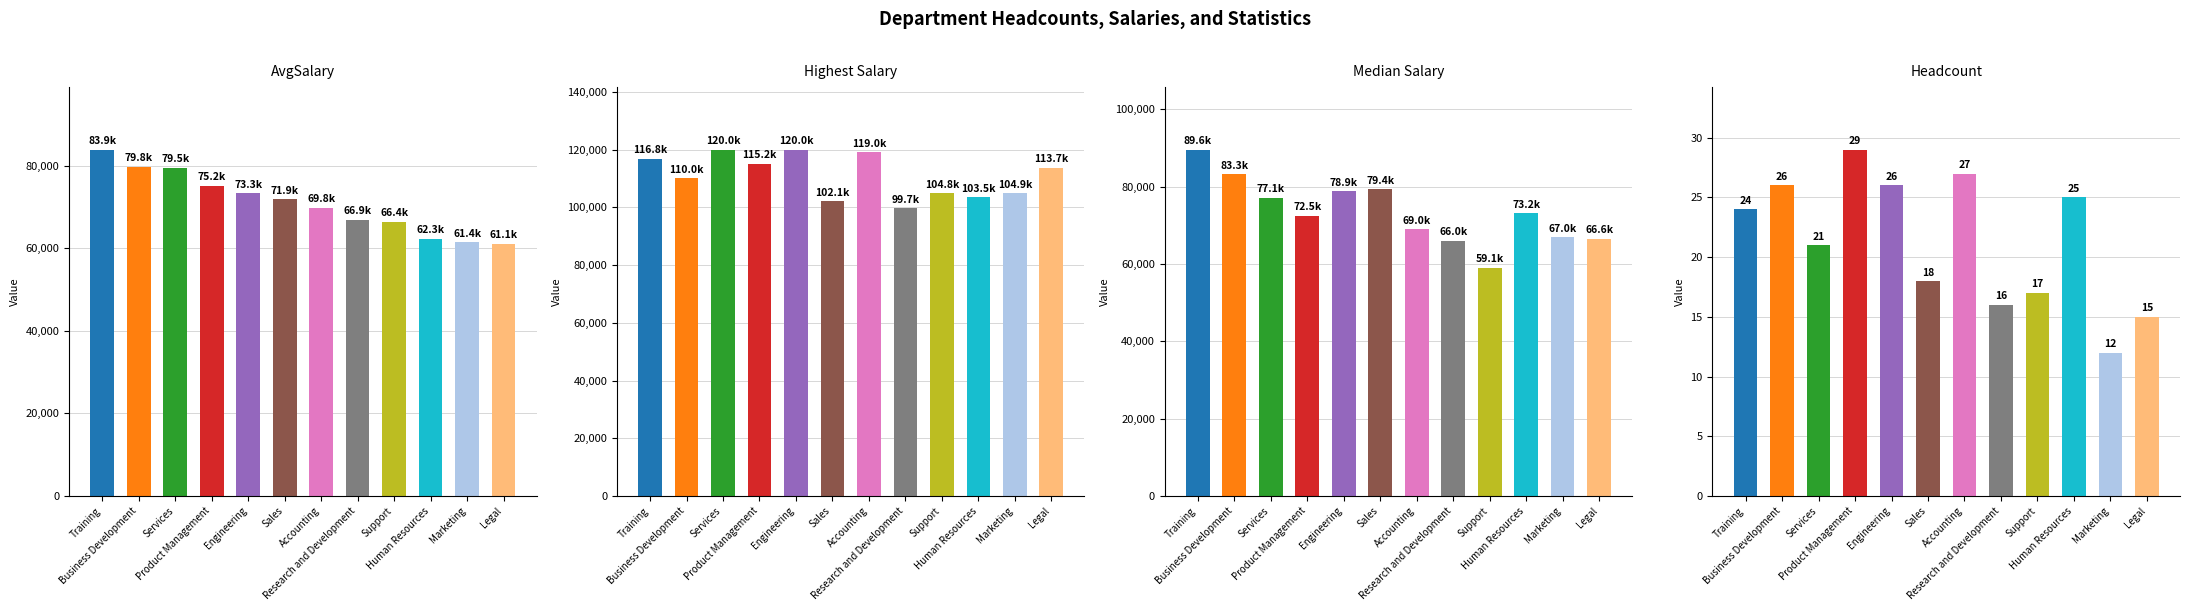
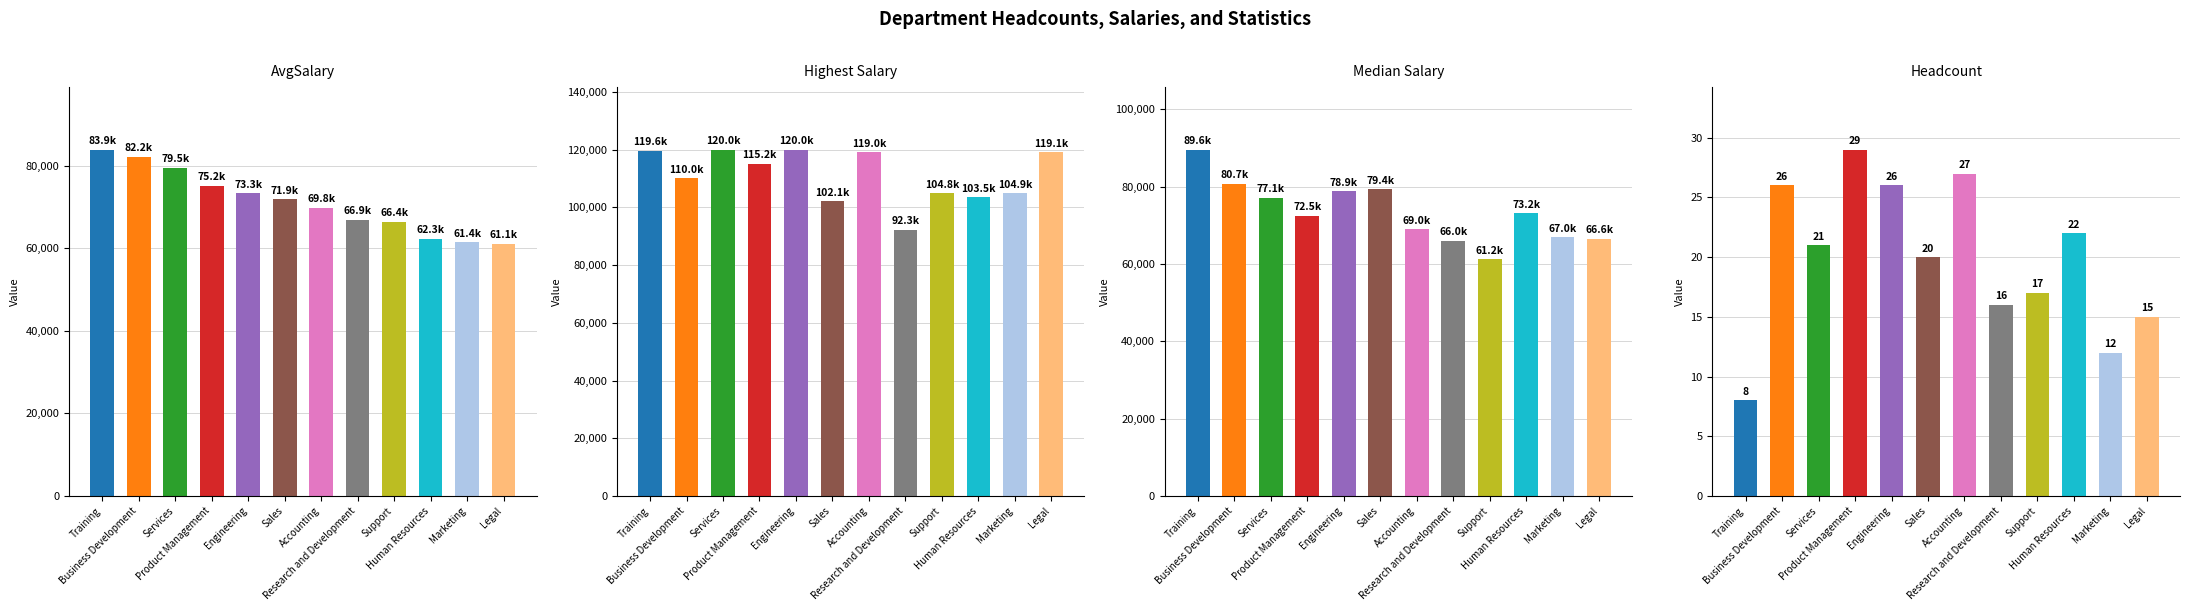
AvgSalary, Business Development: 79.8k -> 82.2k
Highest Salary, Training: 116.8k -> 119.6k
Highest Salary, Research and Development: 99.7k -> 92.3k
Highest Salary, Legal: 113.7k -> 119.1k
Median Salary, Business Development: 83.3k -> 80.7k
Median Salary, Support: 59.1k -> 61.2k
Headcount, Training: 24 -> 8
Headcount, Sales: 18 -> 20
Headcount, Human Resources: 25 -> 22
